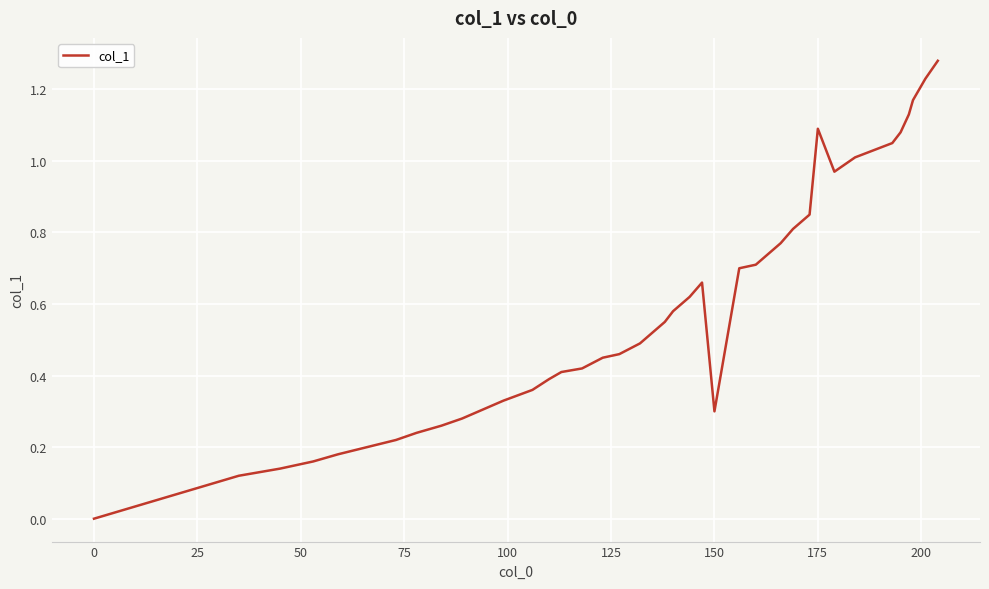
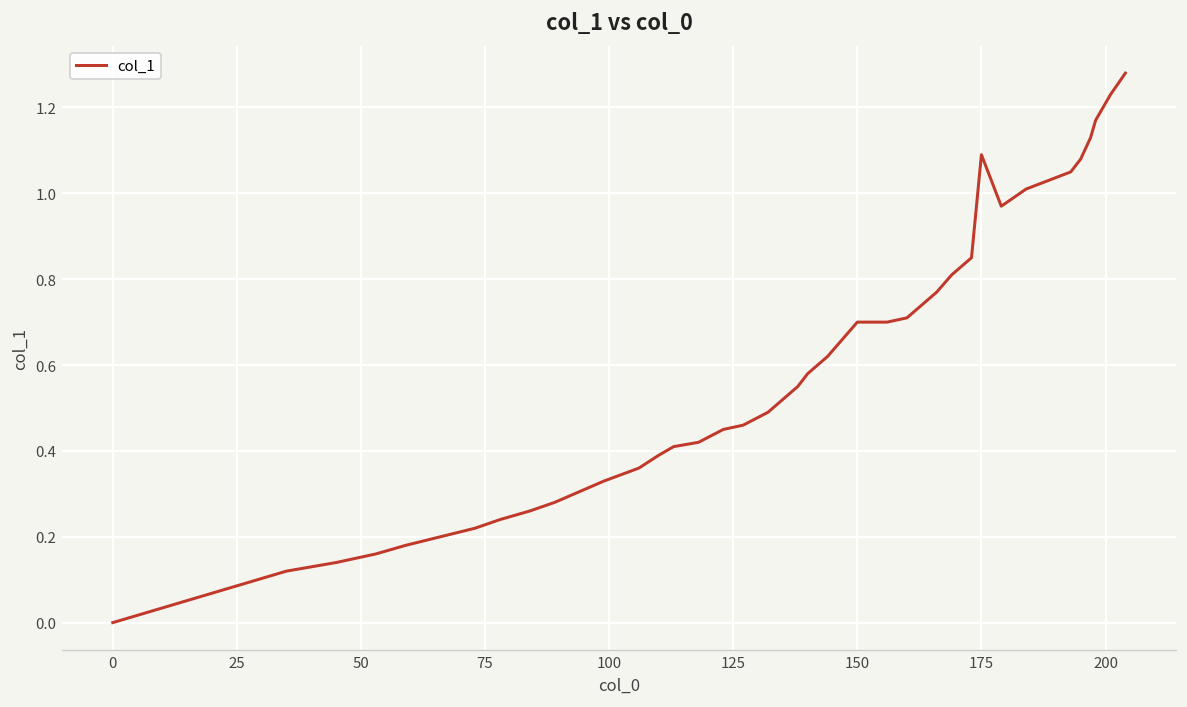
150: 0.3 -> 0.7
